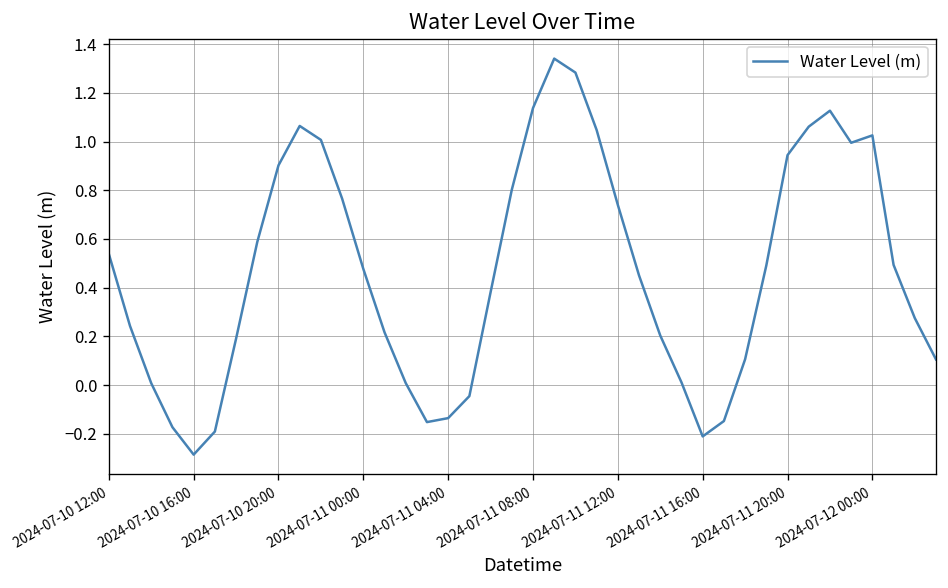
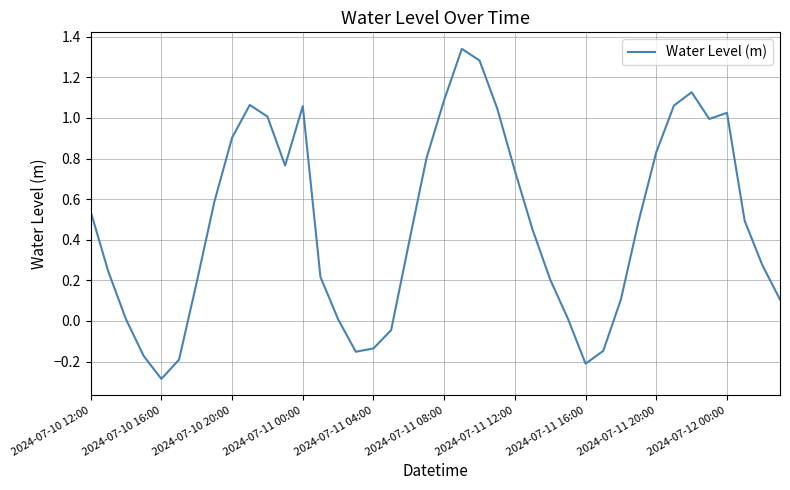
2024-07-11 00:00: 0.48 -> 1.06
2024-07-11 08:00: 1.14 -> 1.09
2024-07-11 20:00: 0.94 -> 0.83
